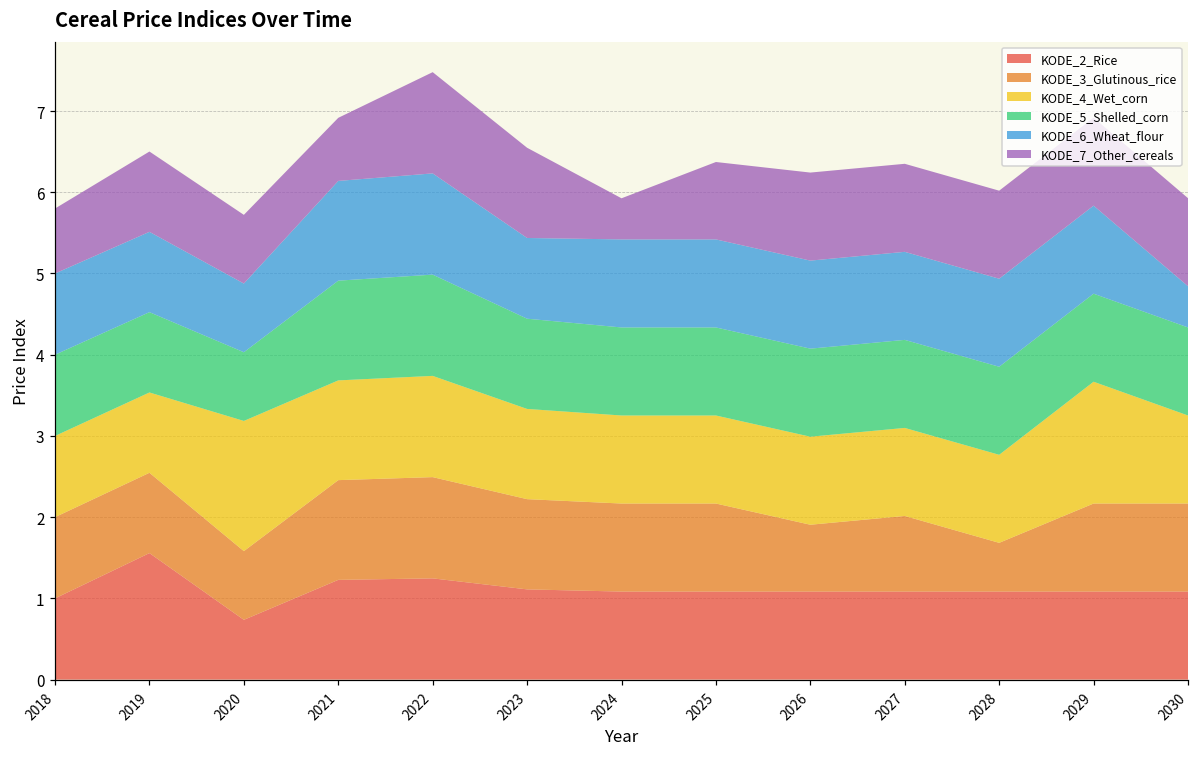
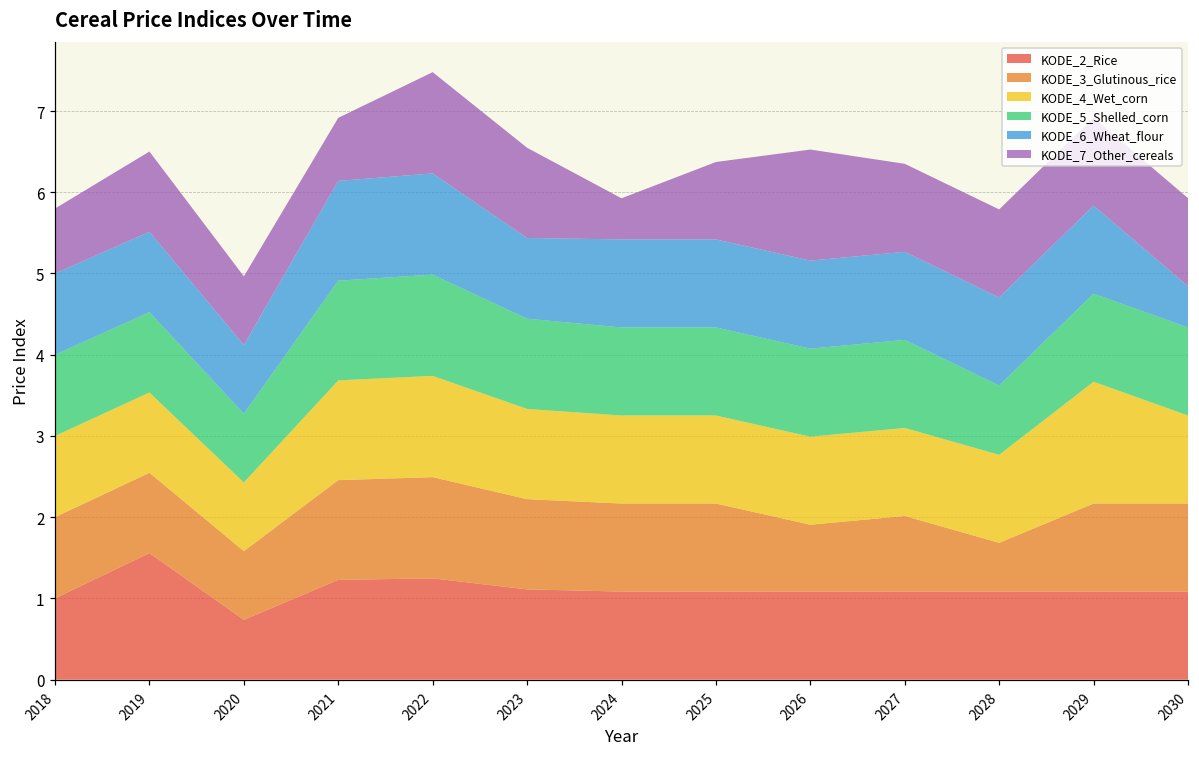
KODE_4_Wet_corn, 2020: 1.6 -> 0.8
KODE_7_Other_cereals, 2026: 1.1 -> 1.4
KODE_5_Shelled_corn, 2028: 1.1 -> 0.9
